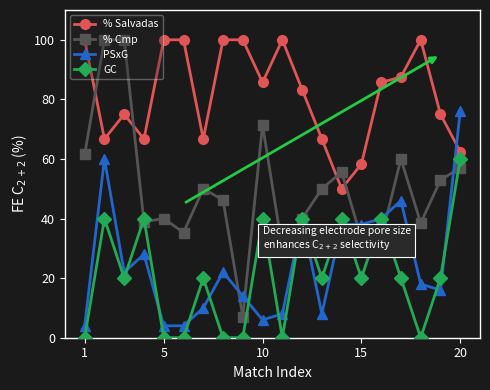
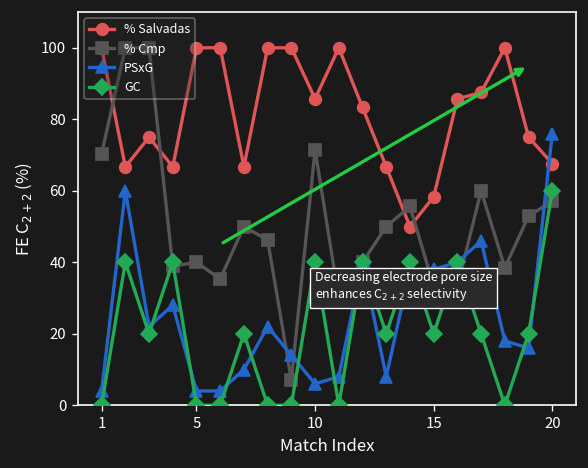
% Cmp, 1: 62 -> 70
% Salvadas, 20: 63 -> 68
